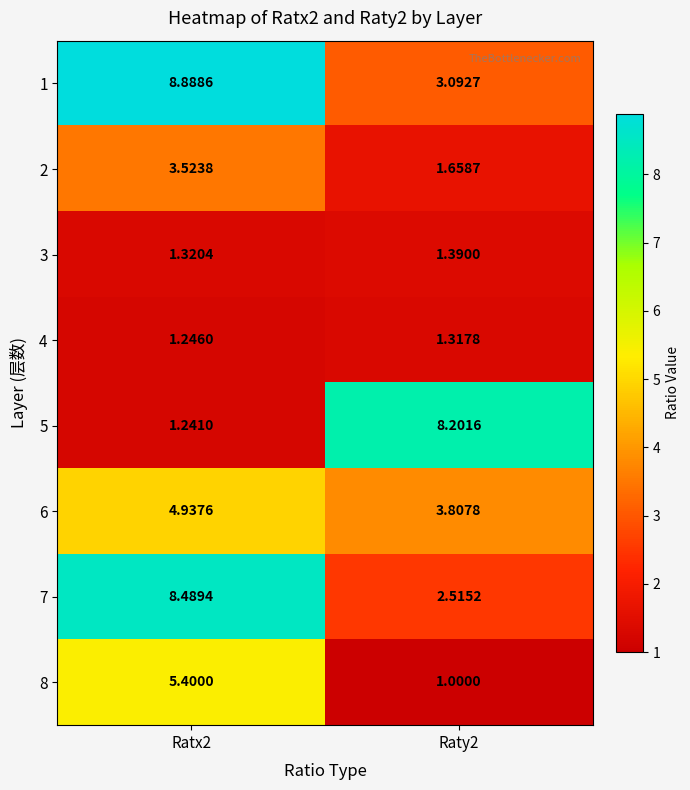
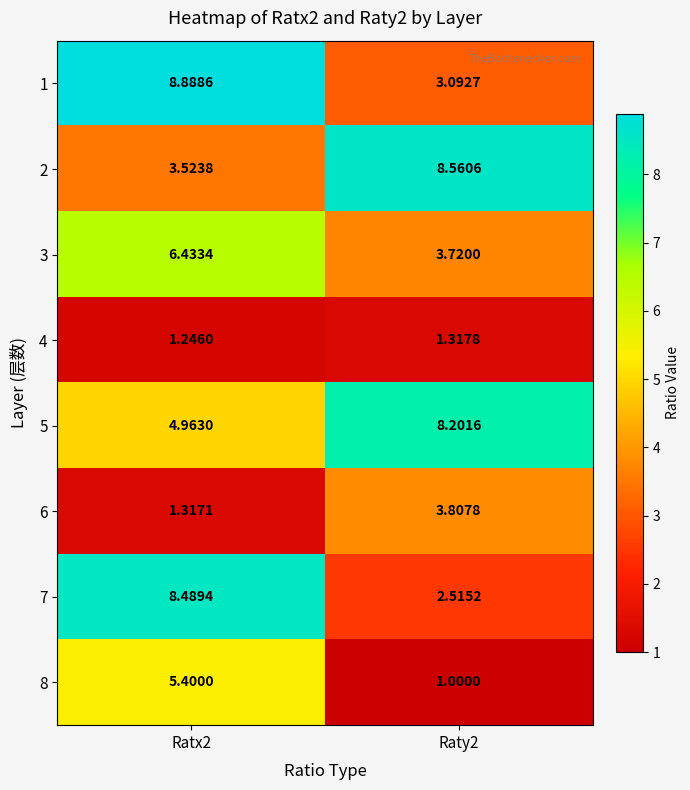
2, Raty2: 1.6587 -> 8.5606
3, Ratx2: 1.3204 -> 6.4334
3, Raty2: 1.3900 -> 3.7200
5, Ratx2: 1.2410 -> 4.9630
6, Ratx2: 4.9376 -> 1.3171
